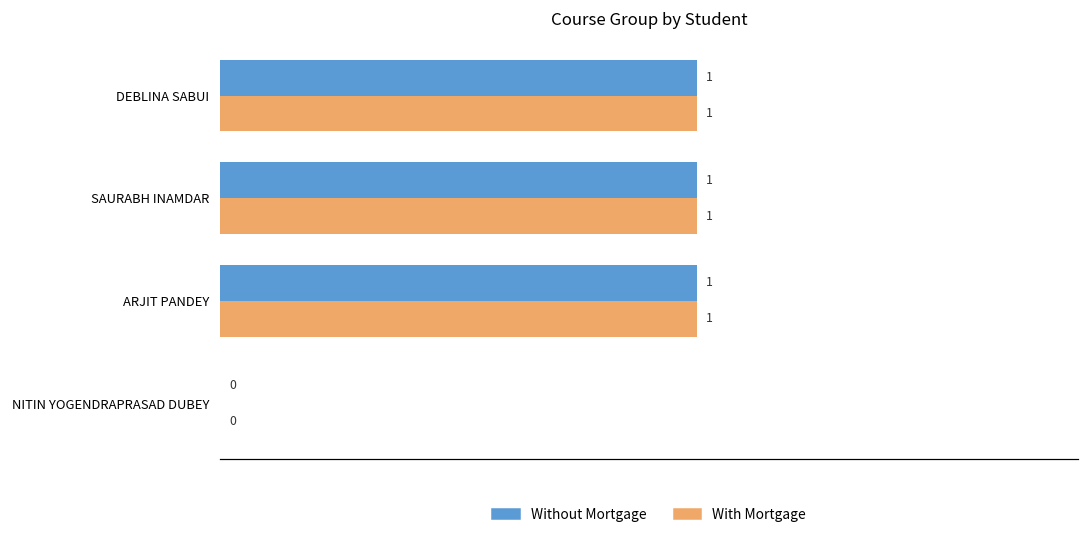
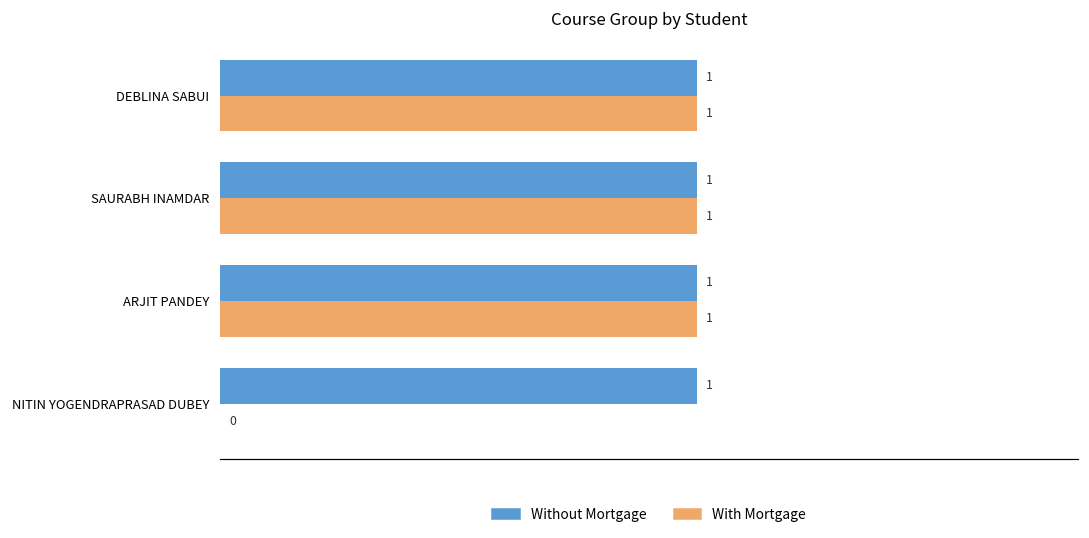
Without Mortgage, NITIN YOGENDRAPRASAD DUBEY: 0 -> 1
